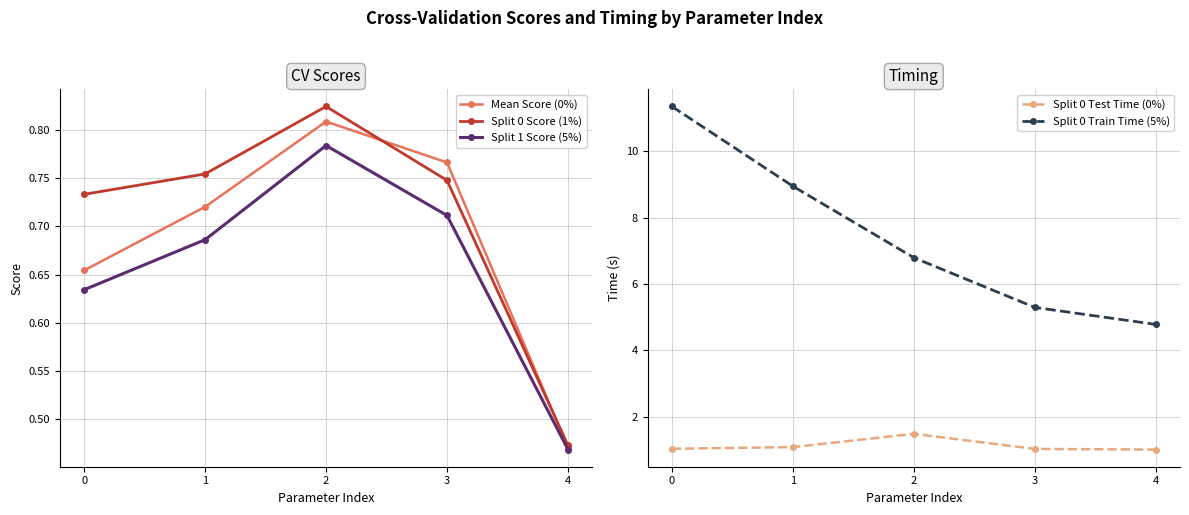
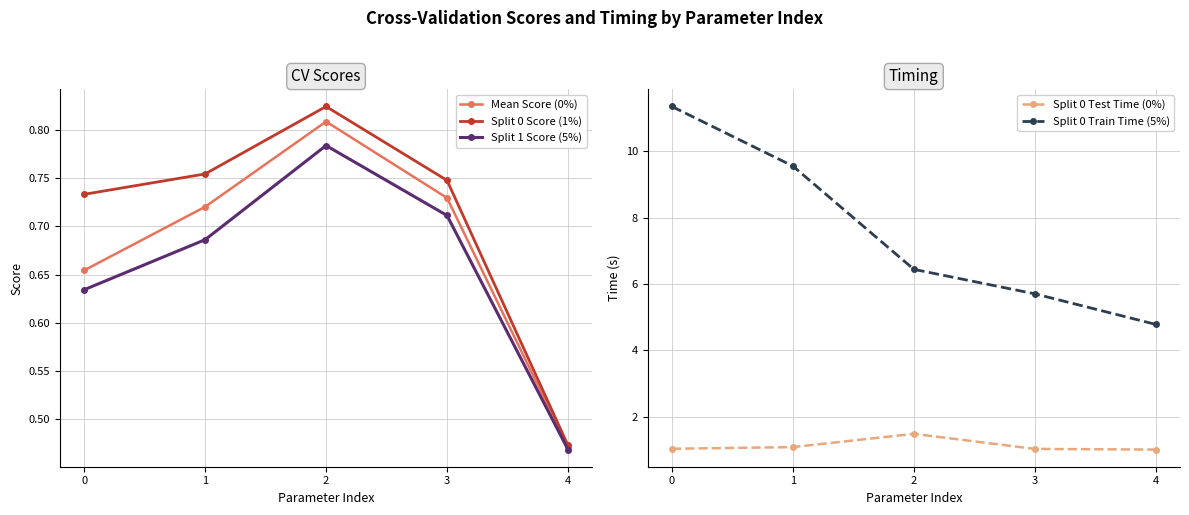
CV Scores, Mean Score (0%), 3: 0.77 -> 0.73
Timing, Split 0 Train Time (5%), 1: 8.9 -> 9.6
Timing, Split 0 Train Time (5%), 2: 6.8 -> 6.4
Timing, Split 0 Train Time (5%), 3: 5.3 -> 5.7
